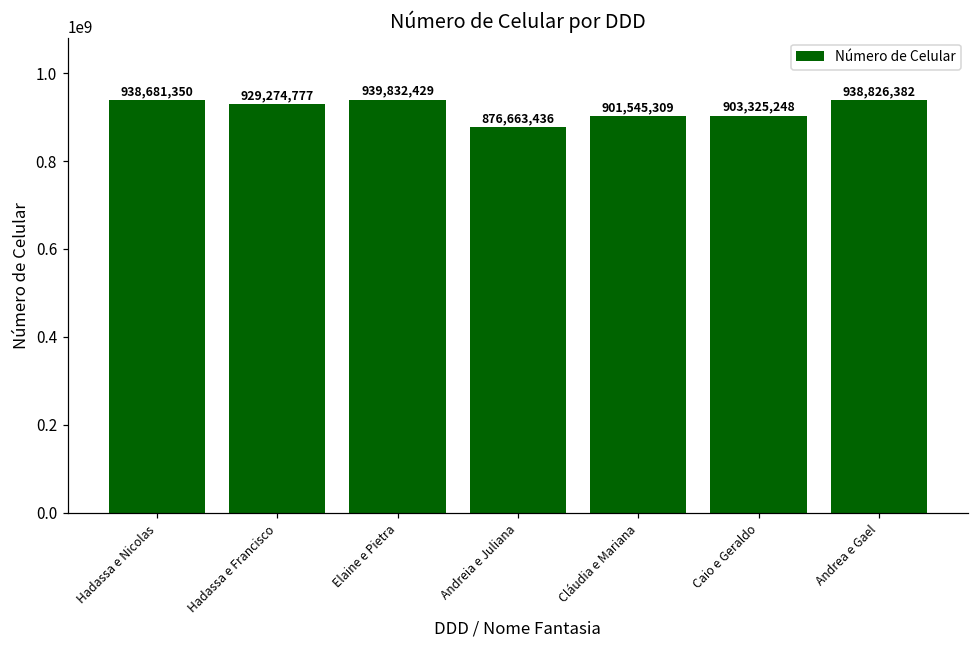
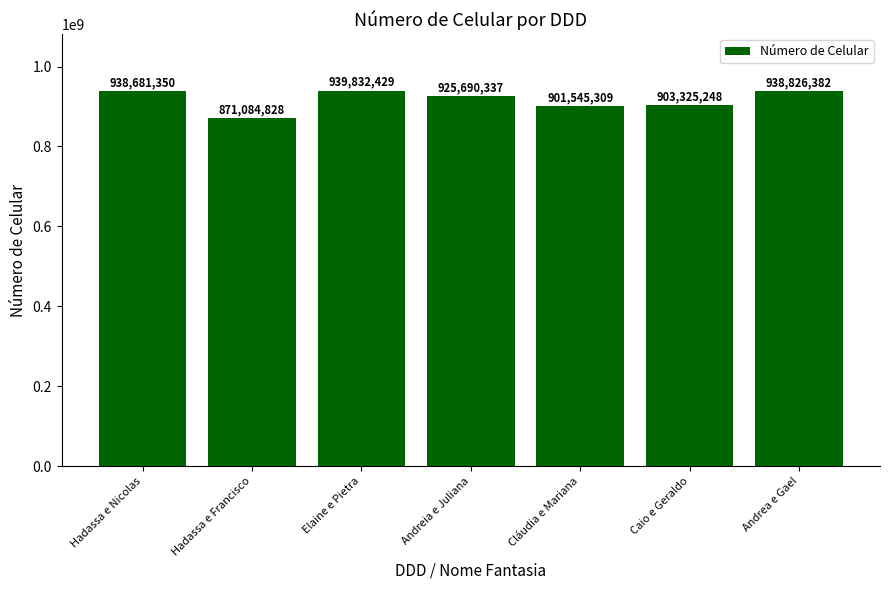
Hadassa e Francisco: 929,274,777 -> 871,084,828
Andreia e Juliana: 876,663,436 -> 925,690,337
